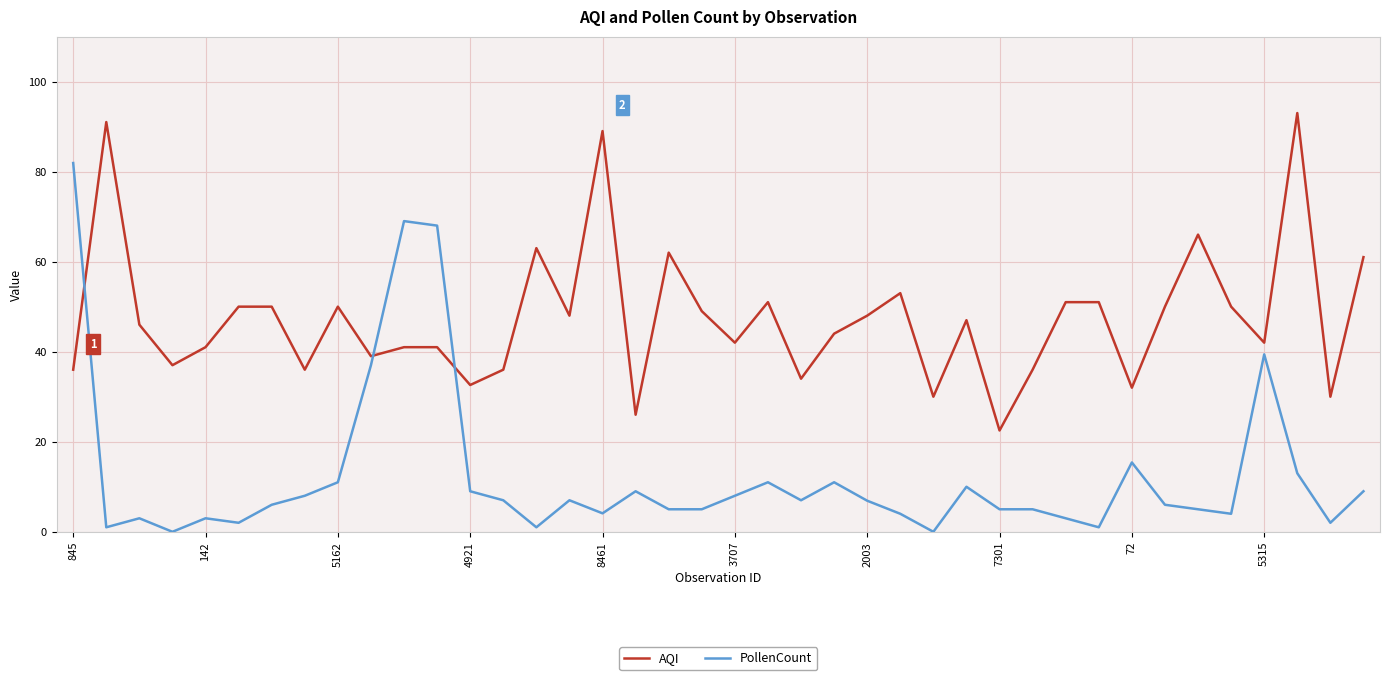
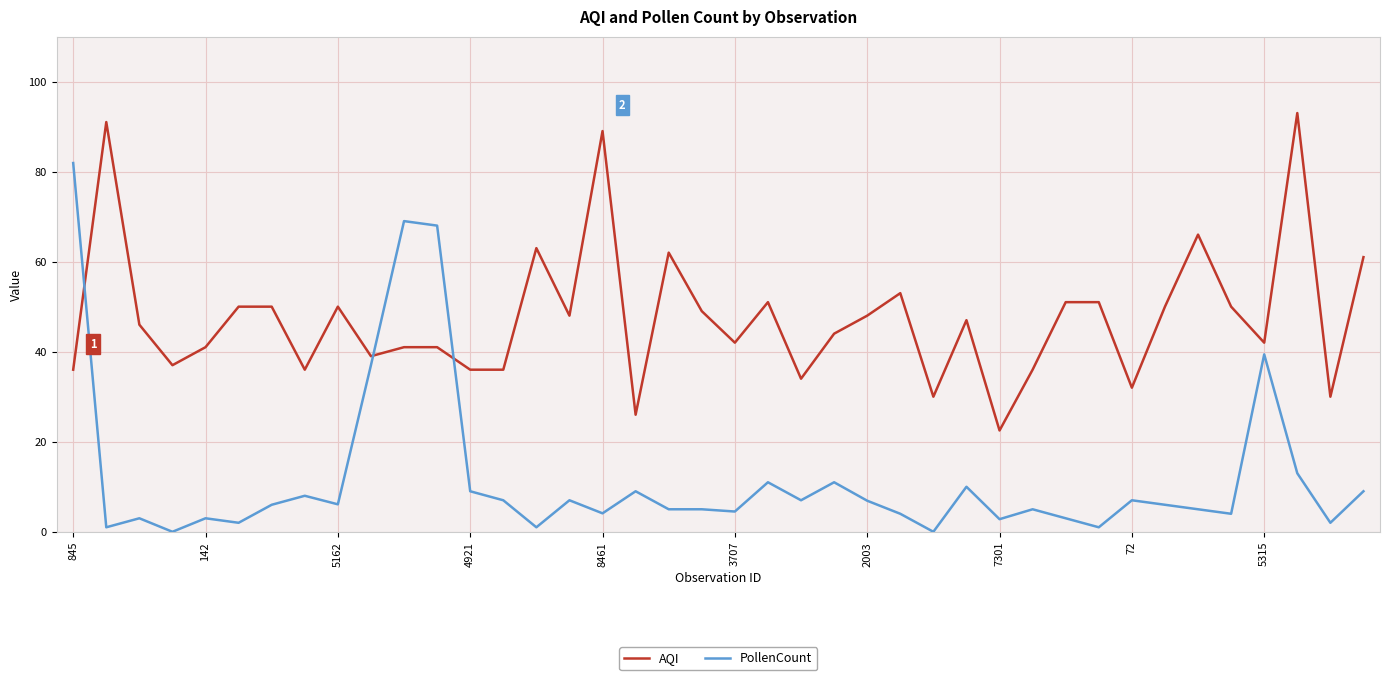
PollenCount, 5162: 11 -> 6
AQI, 4921: 33 -> 36
PollenCount, 3707: 8 -> 5
PollenCount, 7301: 5 -> 3
PollenCount, 72: 15 -> 7
